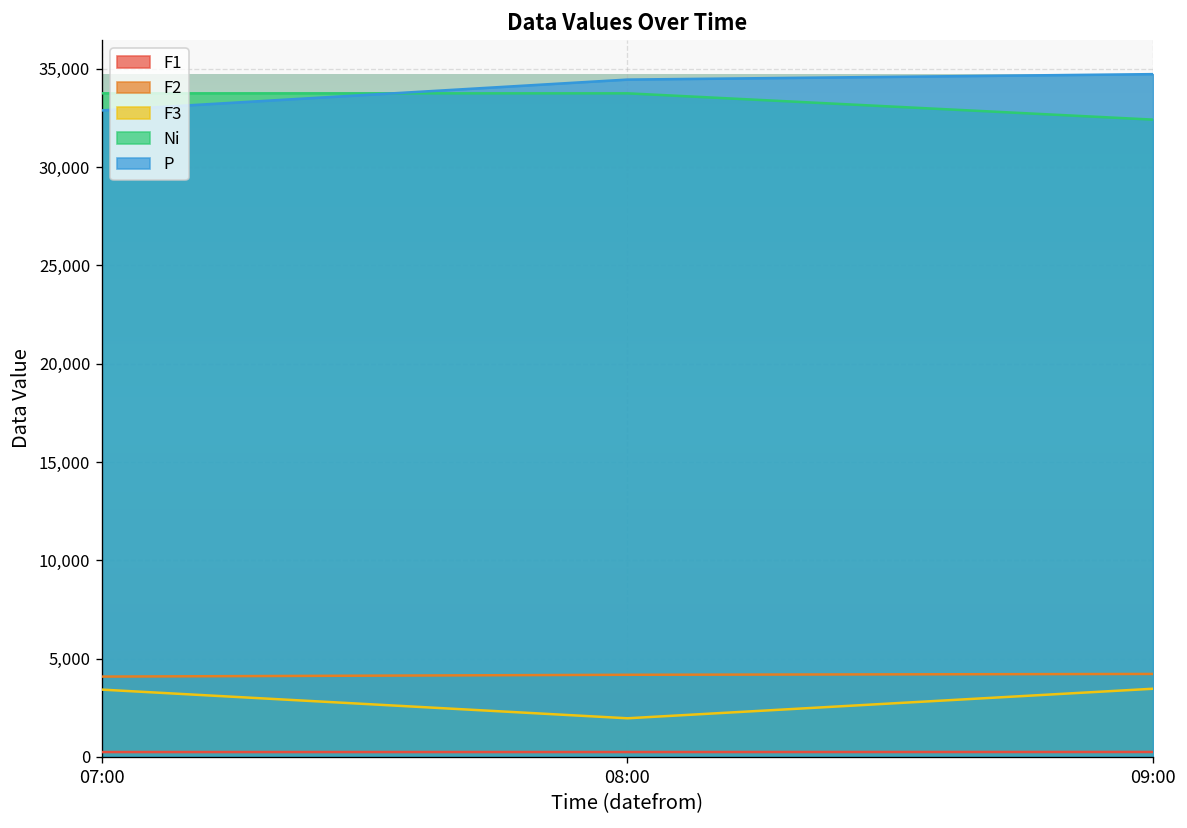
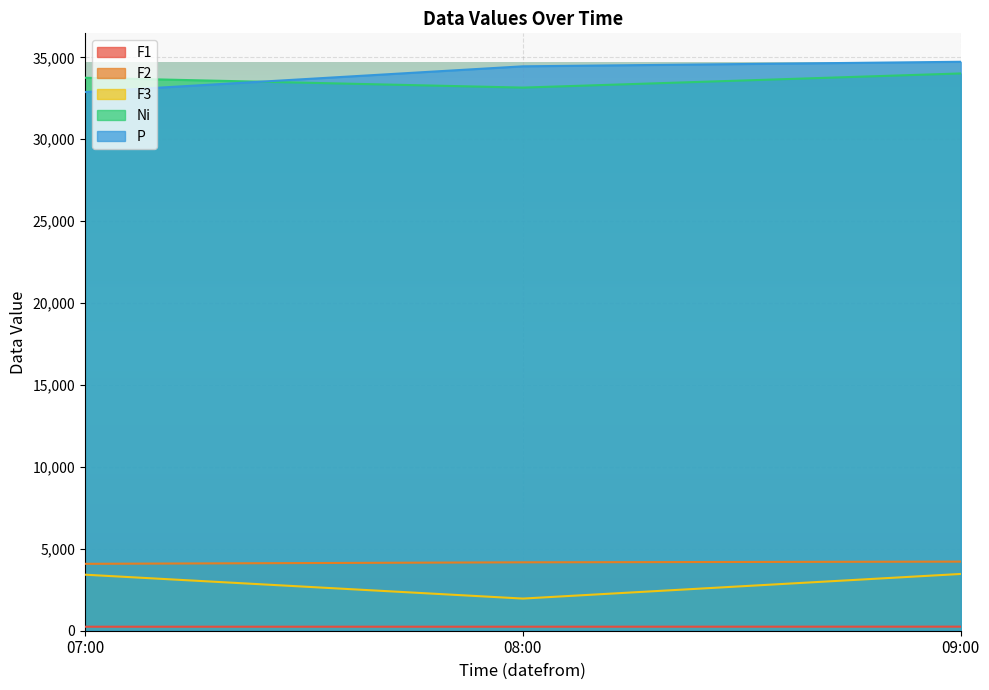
Ni, 08:00: 33,800 -> 33,200
Ni, 09:00: 32,400 -> 34,000
